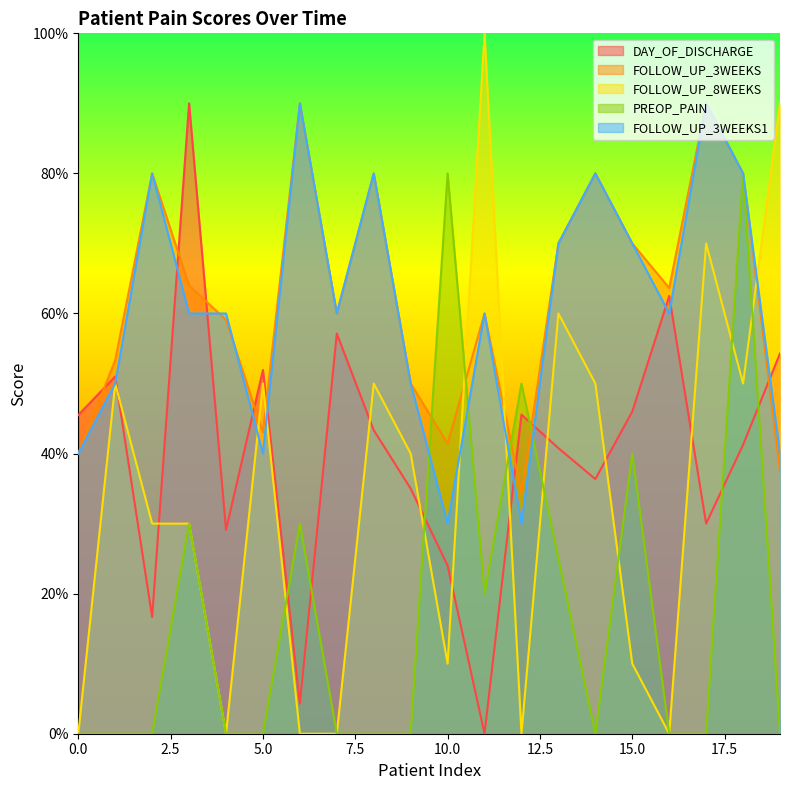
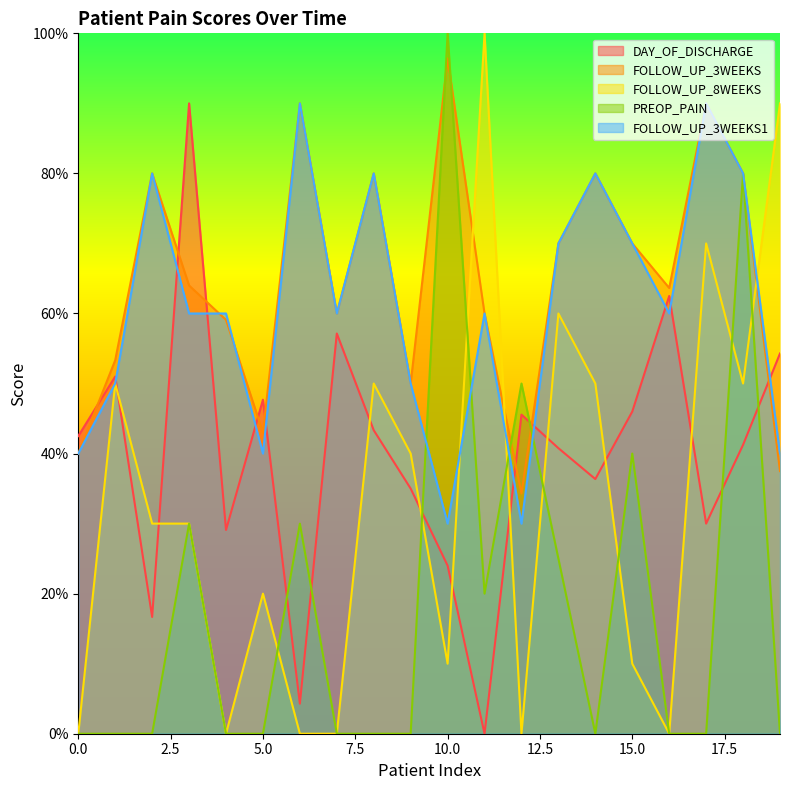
DAY_OF_DISCHARGE, 0.0: 46% -> 43%
DAY_OF_DISCHARGE, 5.0: 52% -> 48%
FOLLOW_UP_8WEEKS, 5.0: 50% -> 20%
FOLLOW_UP_3WEEKS, 10.0: 41% -> 96%
PREOP_PAIN, 10.0: 80% -> 100%
